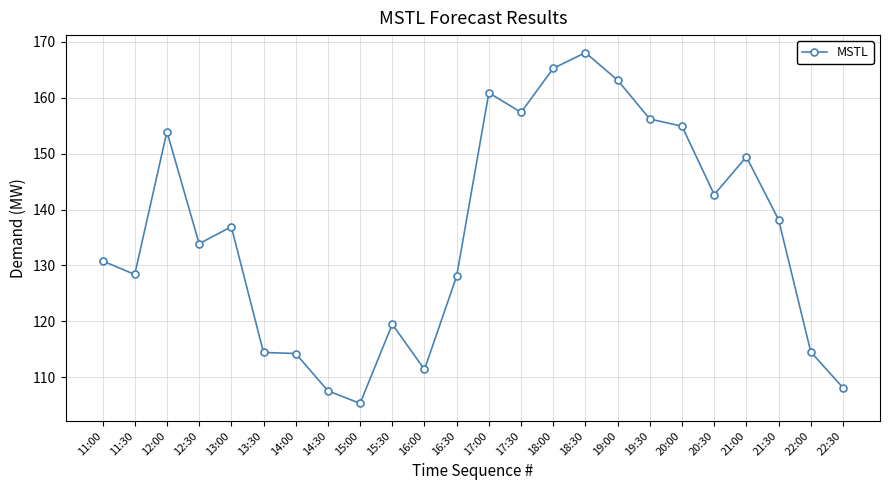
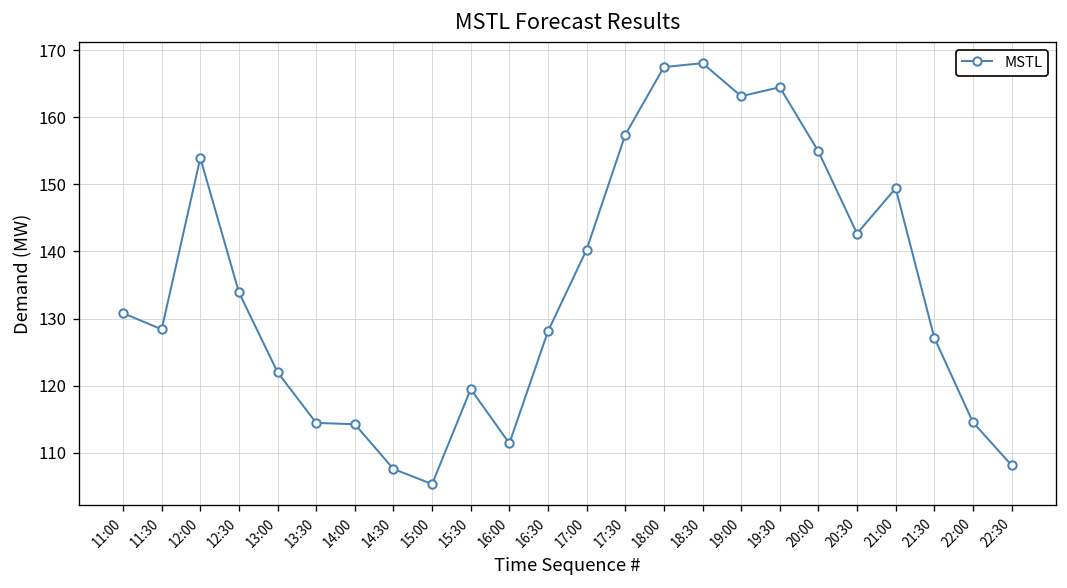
13:00: 137 -> 122
17:00: 161 -> 140
18:00: 165 -> 167
19:30: 156 -> 164
21:30: 138 -> 127
